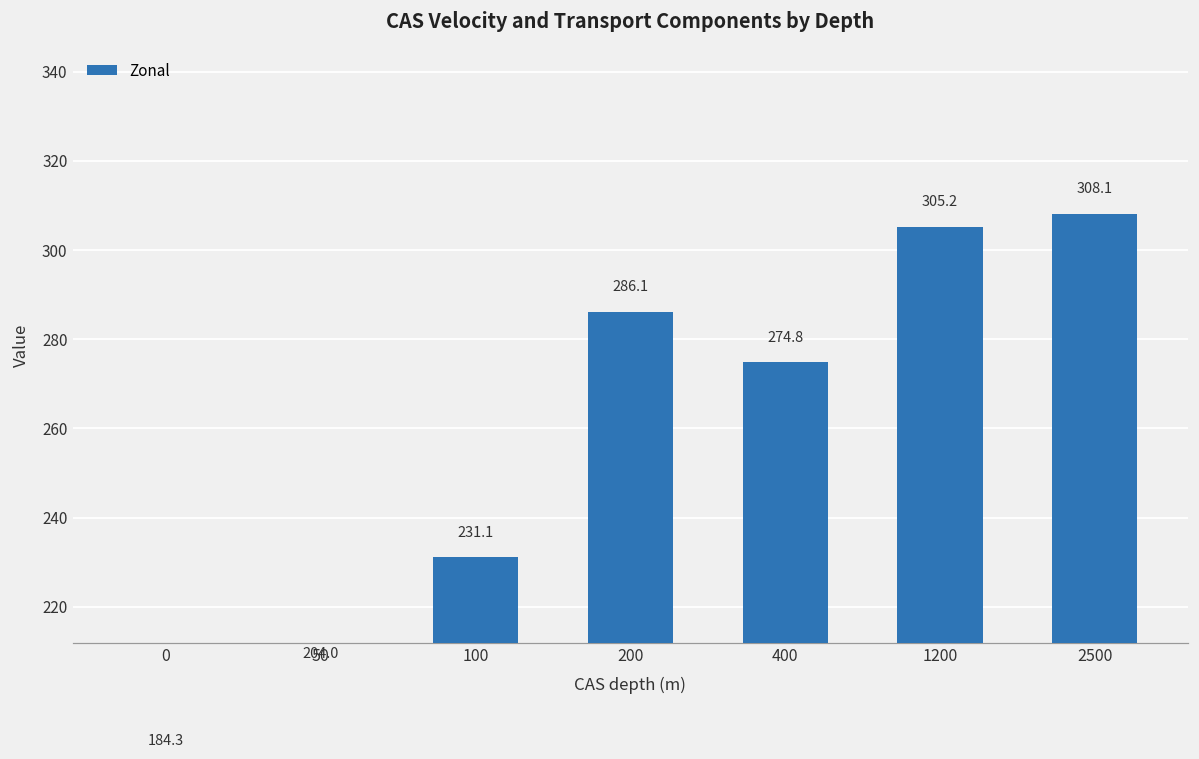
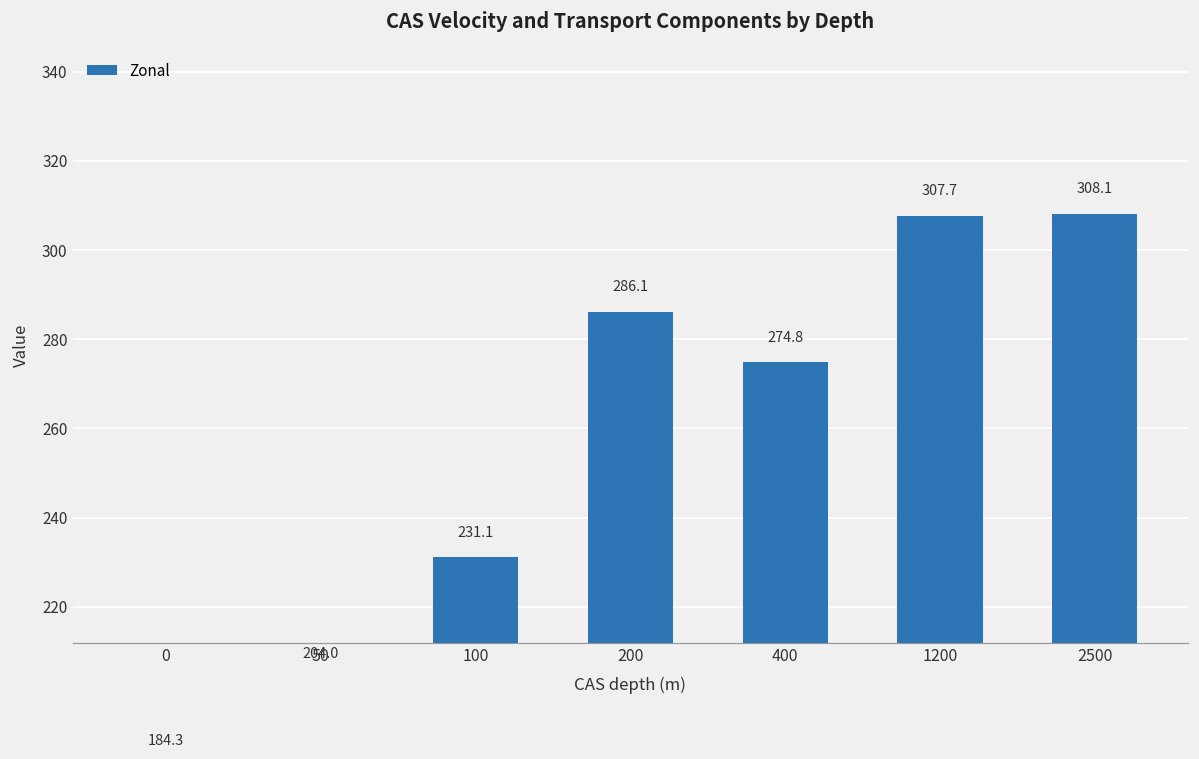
1200: 305.2 -> 307.7
